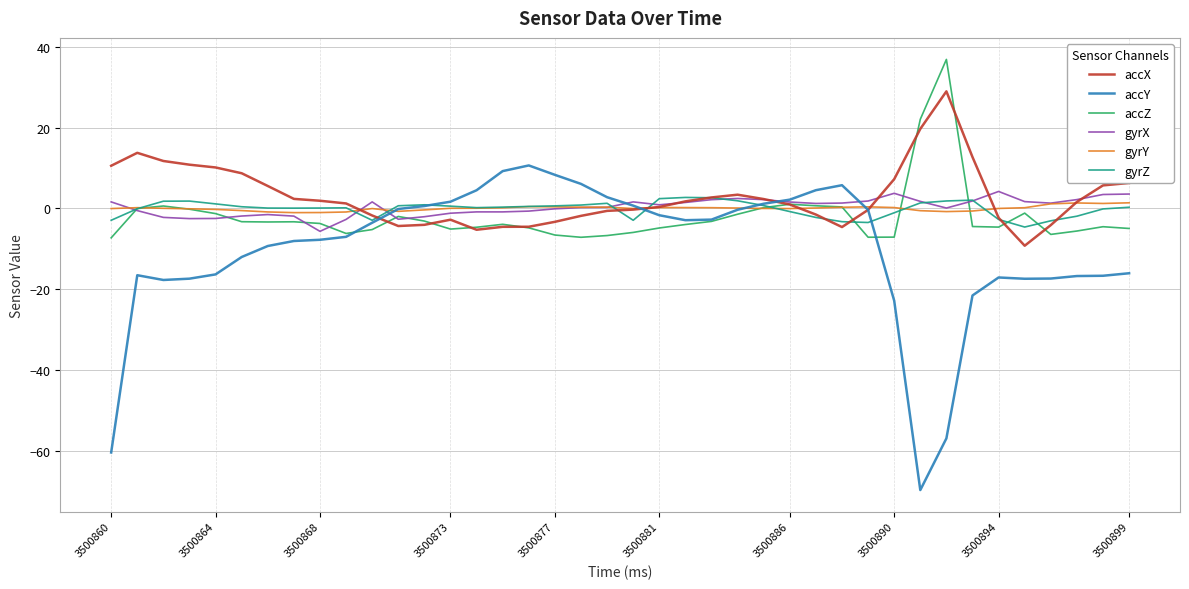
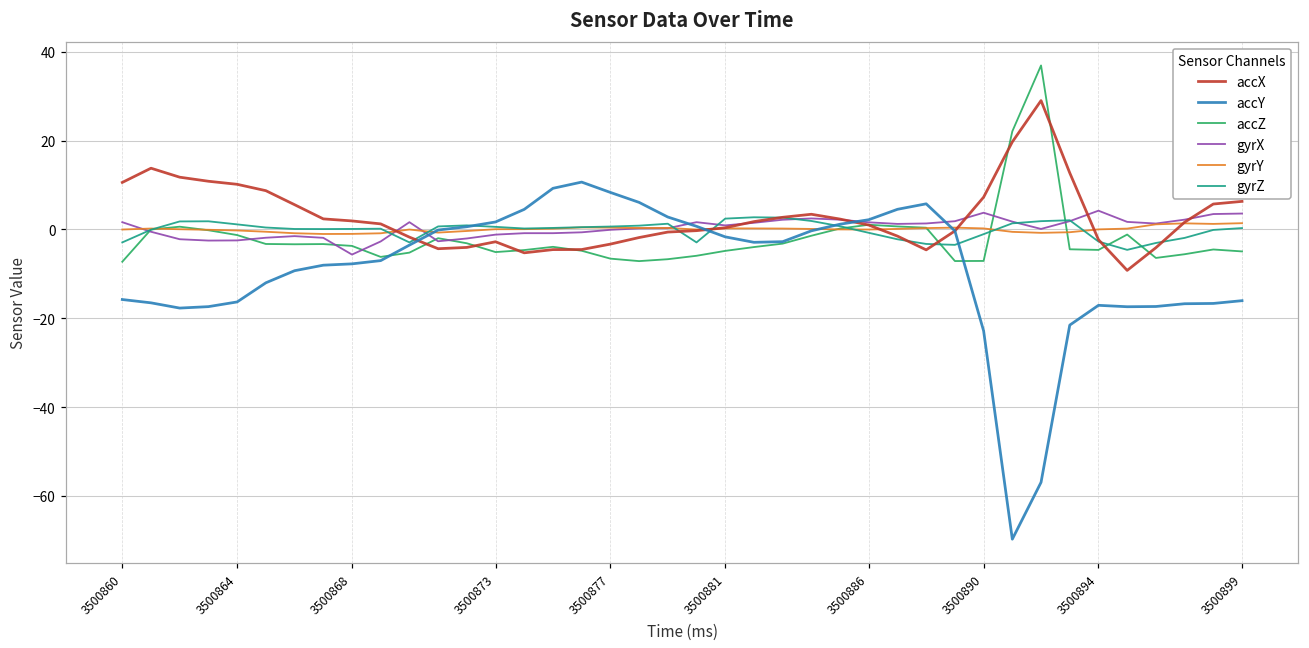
accY, 3500860: -60 -> -16
